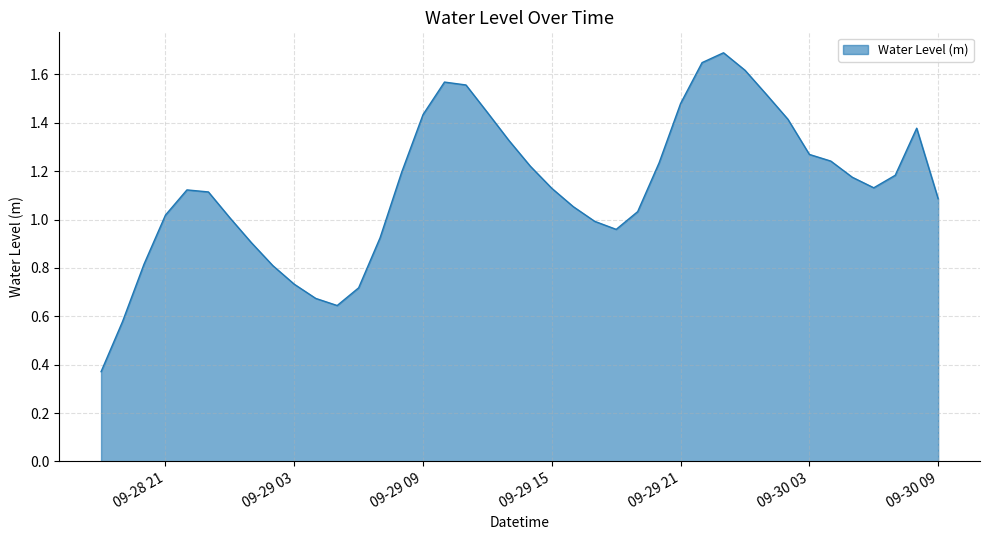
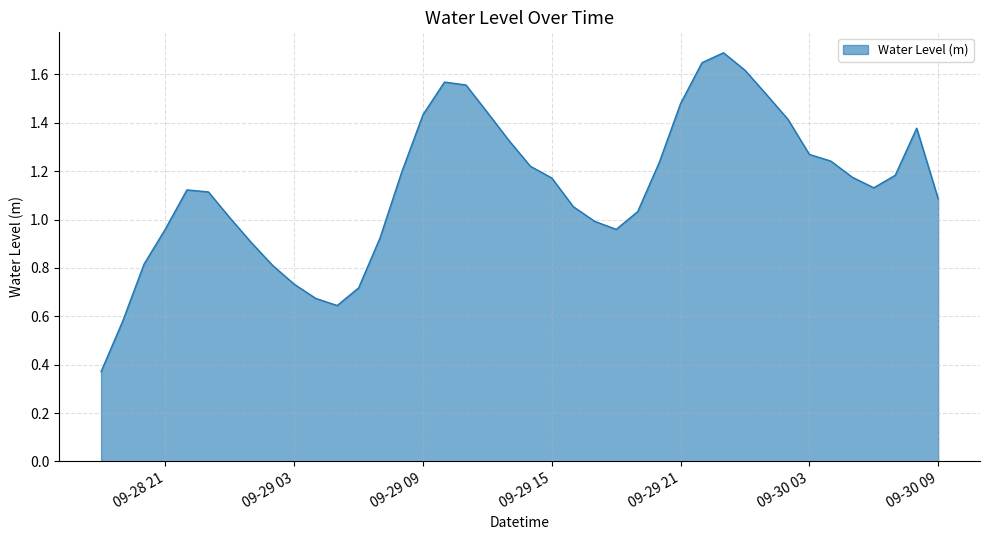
09-28 21: 1.02 -> 0.96
09-29 15: 1.13 -> 1.17
